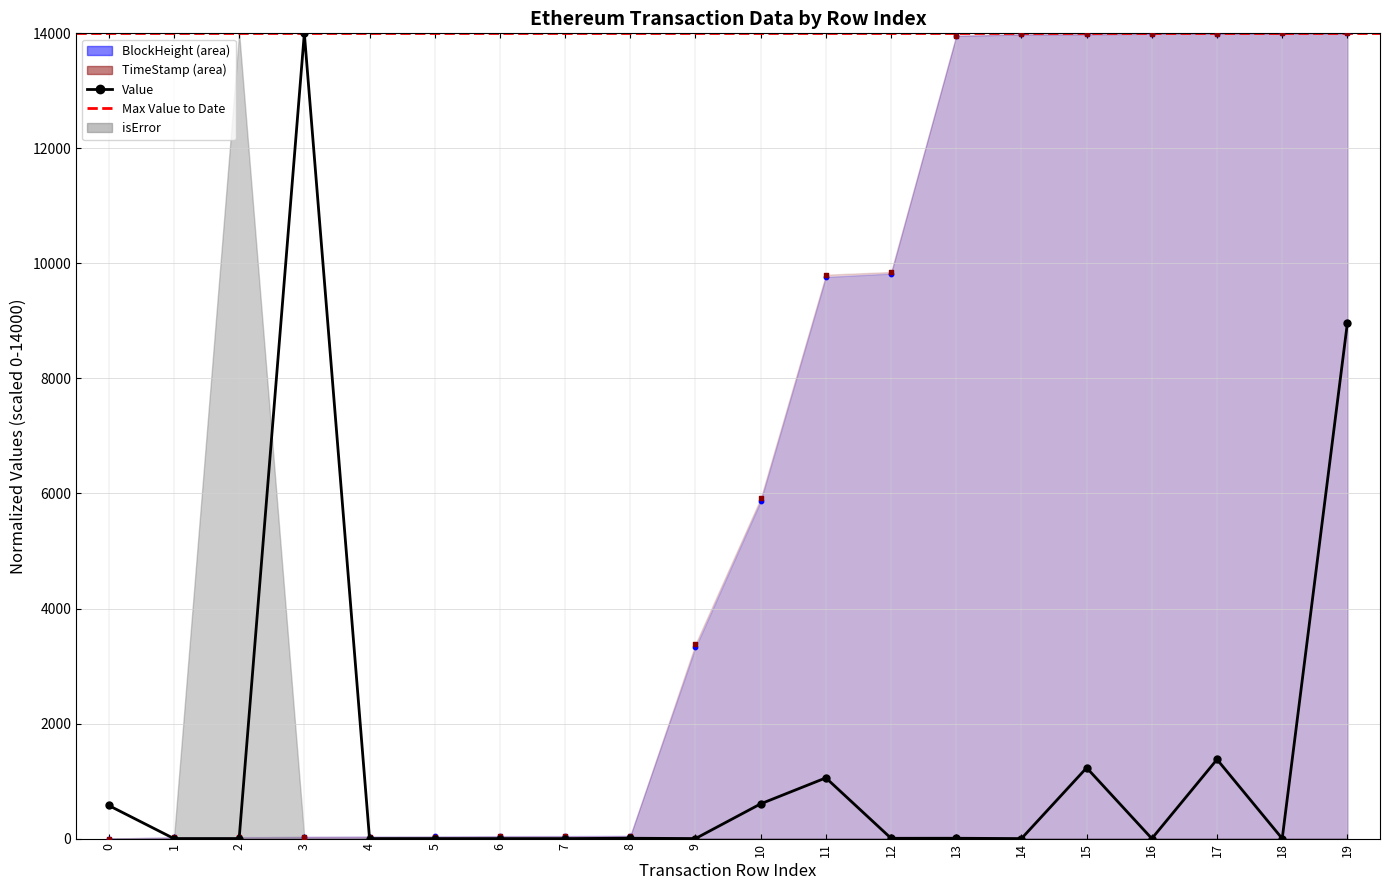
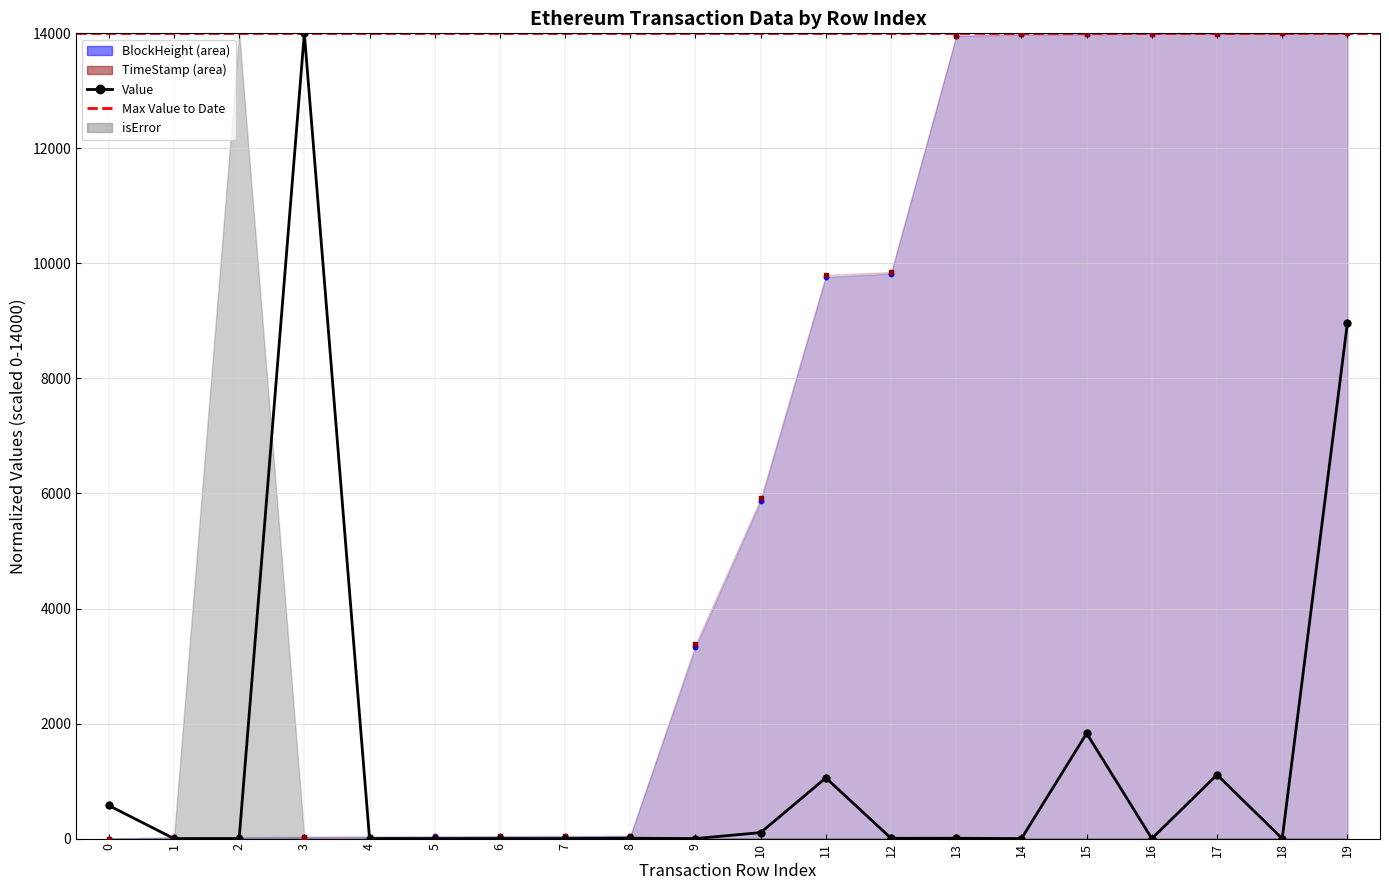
Value, 10: 600 -> 100
Value, 15: 1200 -> 1800
Value, 17: 1400 -> 1100
